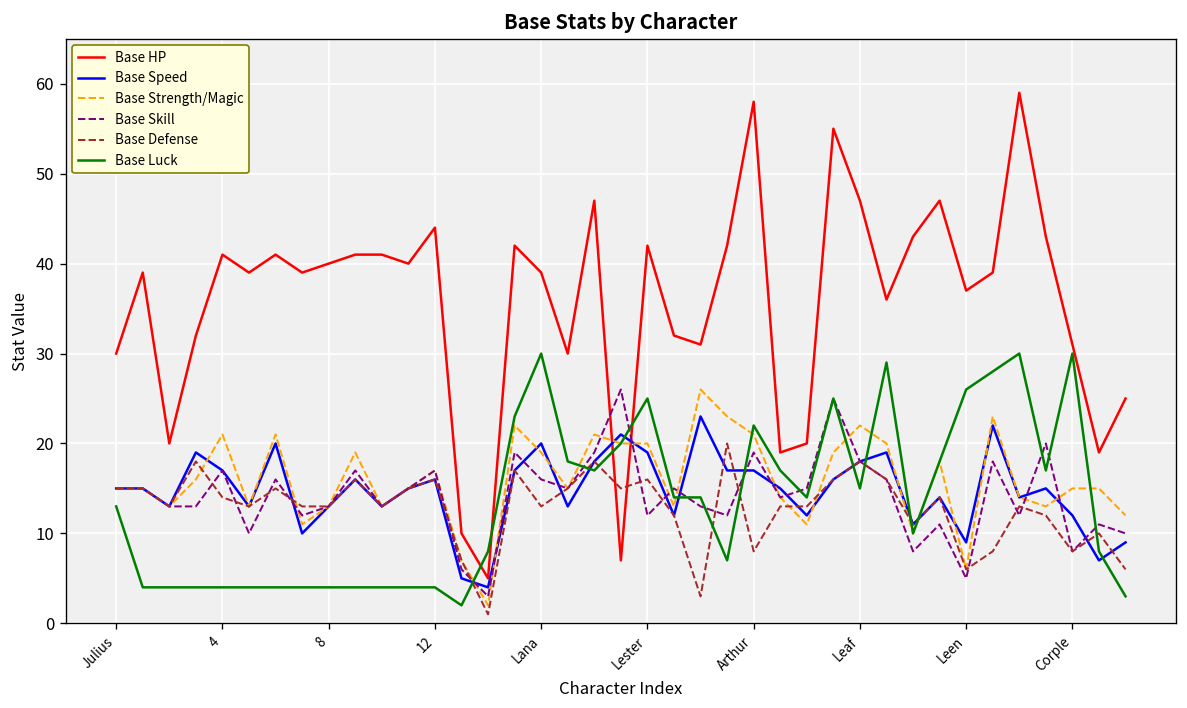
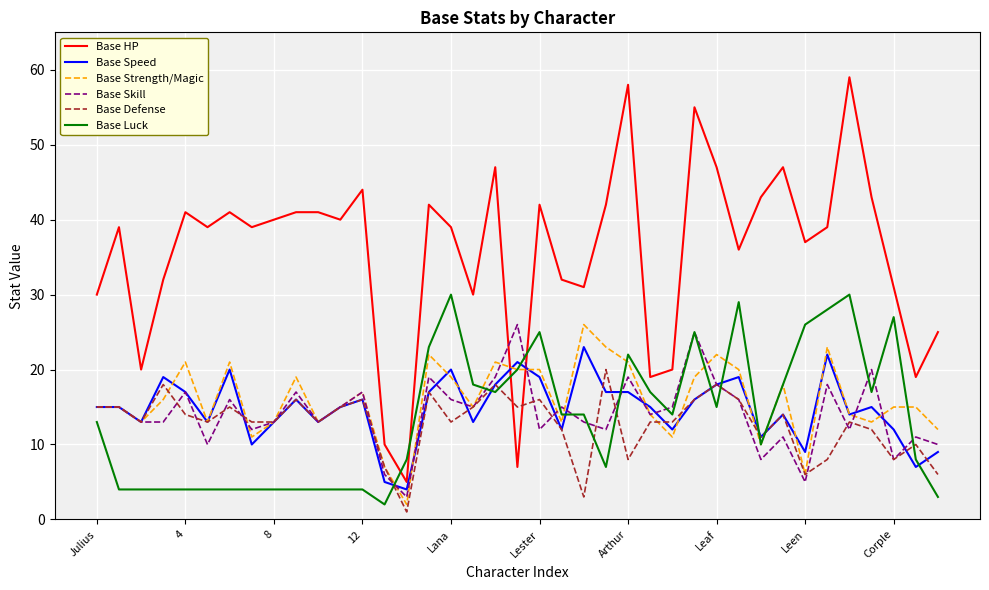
Base Luck, Corple: 30 -> 27
